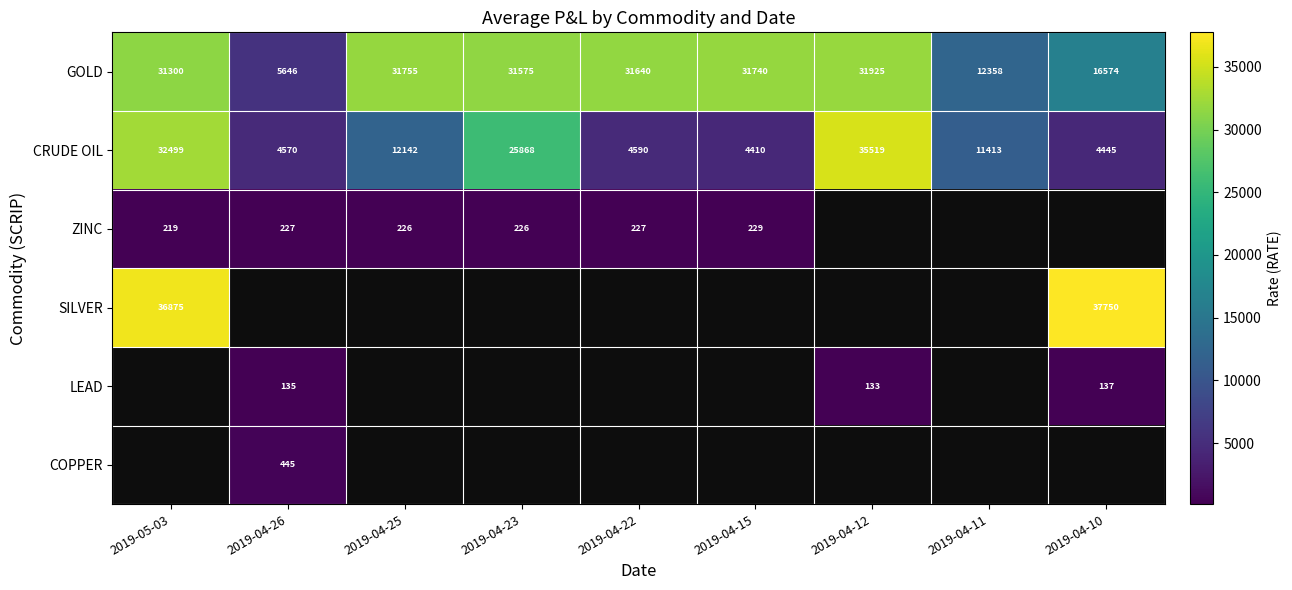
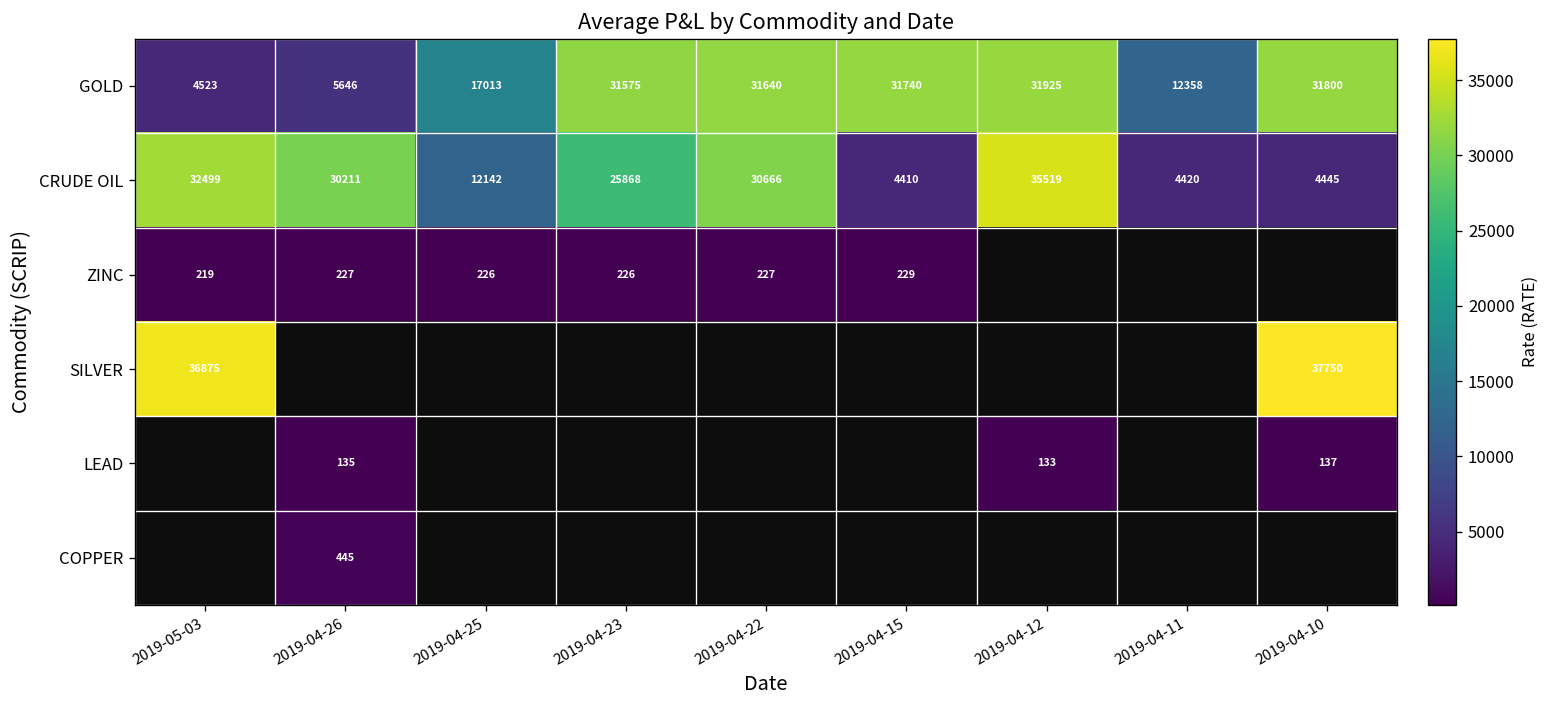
GOLD, 2019-05-03: 31300 -> 4523
GOLD, 2019-04-25: 31755 -> 17013
GOLD, 2019-04-10: 16574 -> 31800
CRUDE OIL, 2019-04-26: 4570 -> 30211
CRUDE OIL, 2019-04-22: 4590 -> 30666
CRUDE OIL, 2019-04-11: 11413 -> 4420
